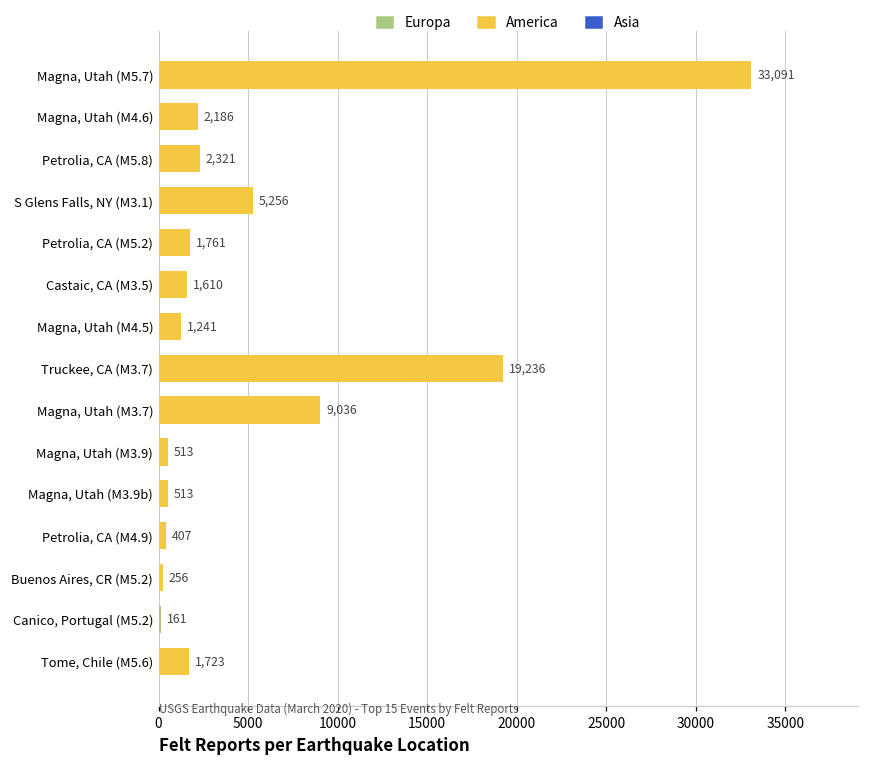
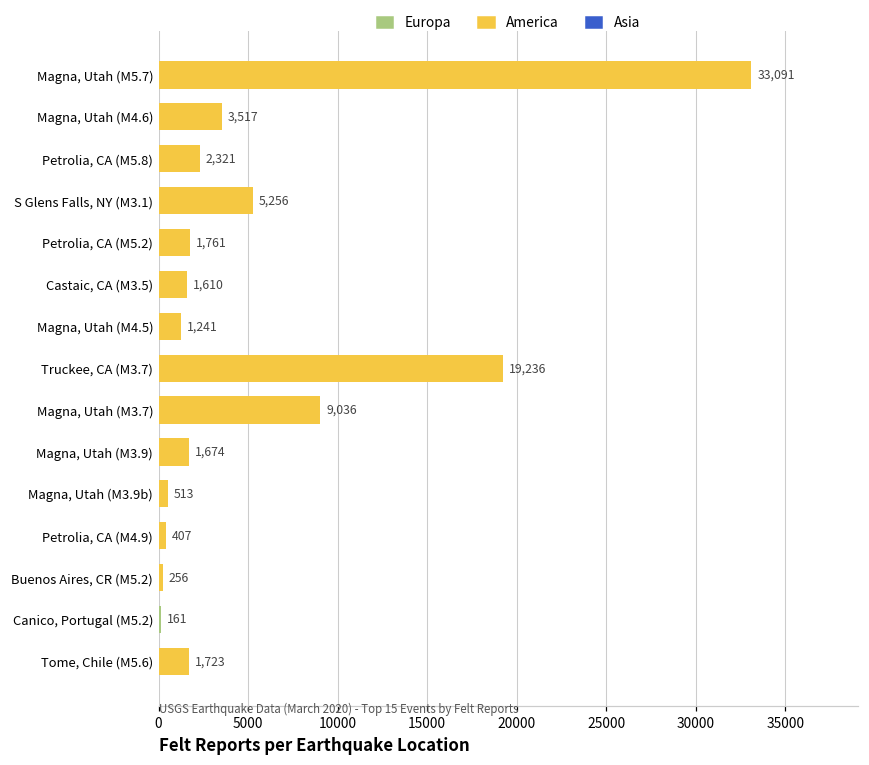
Magna, Utah (M4.6): 2,186 -> 3,517
Magna, Utah (M3.9): 513 -> 1,674
